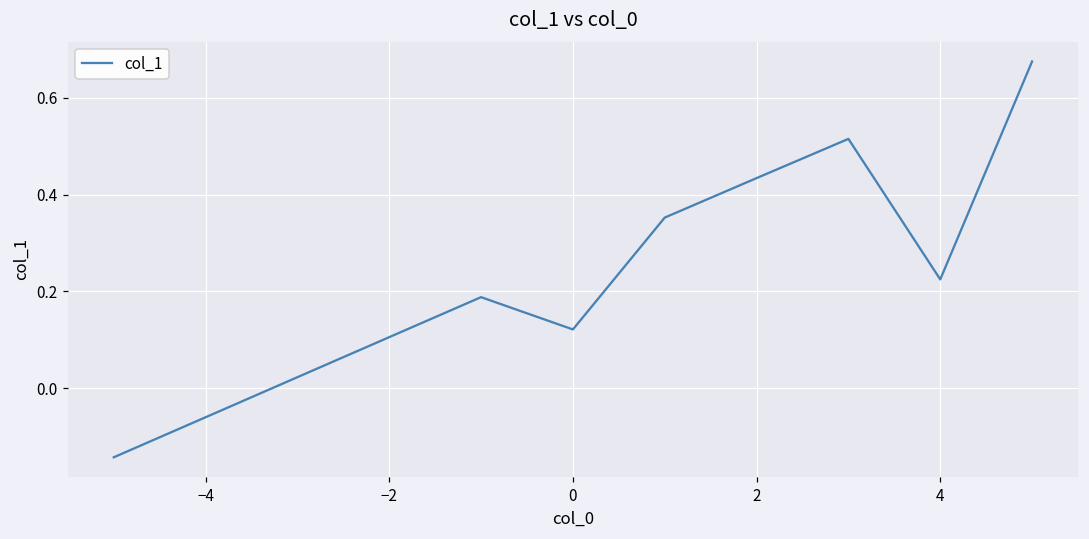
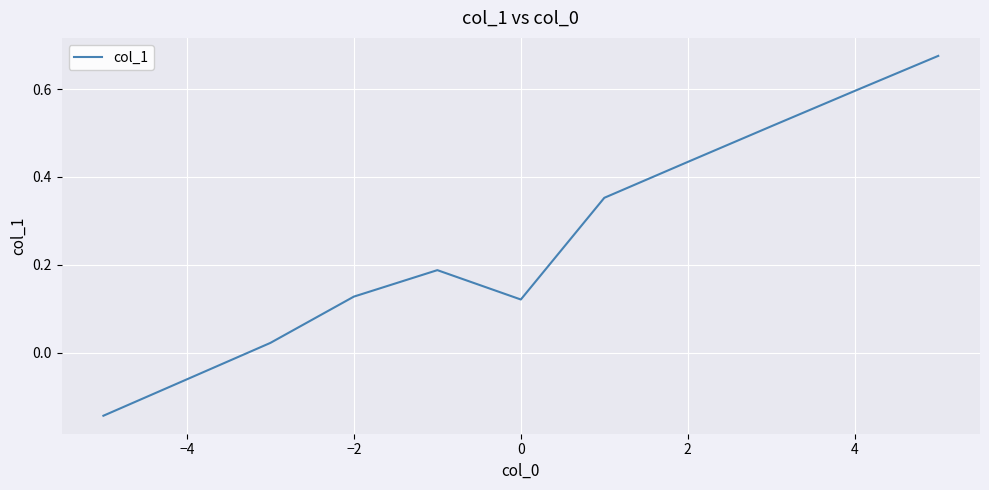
−2: 0.11 -> 0.13
4: 0.22 -> 0.60
